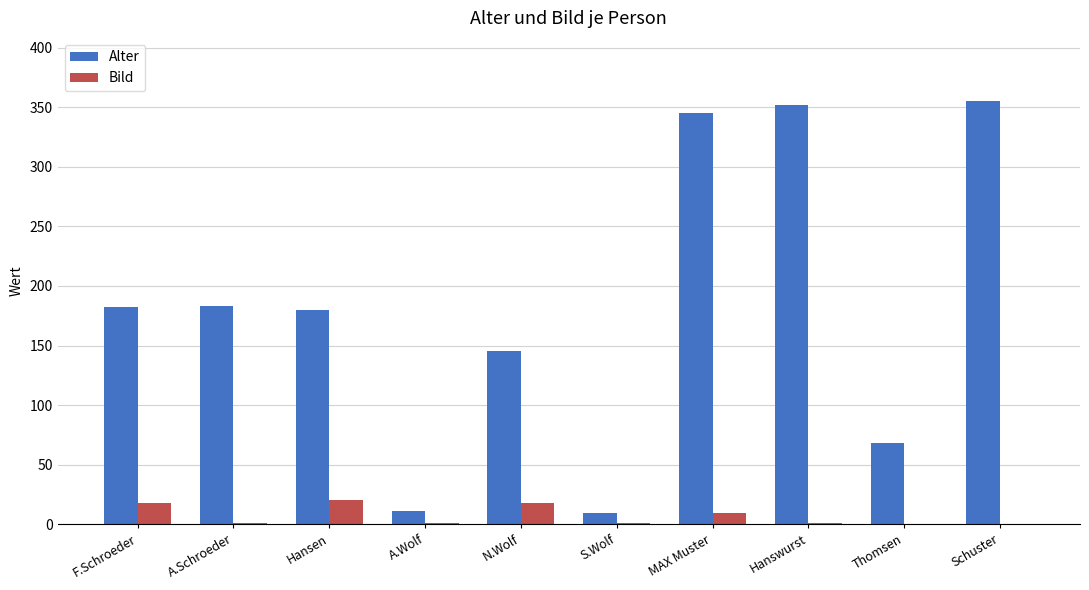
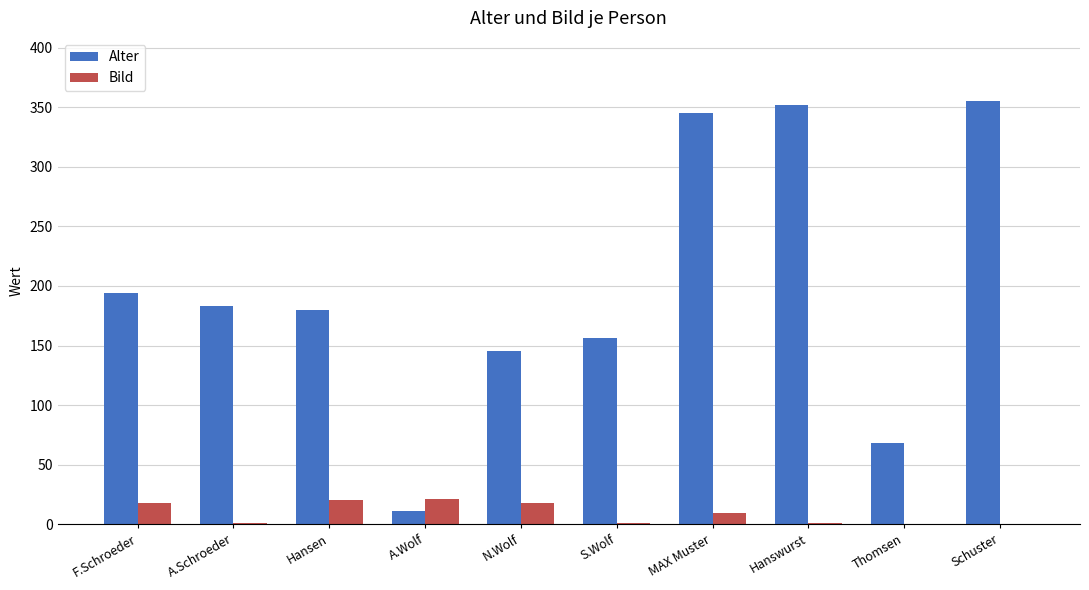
Alter, F.Schroeder: 182 -> 194
Bild, A.Wolf: 1 -> 21
Alter, S.Wolf: 9 -> 156
